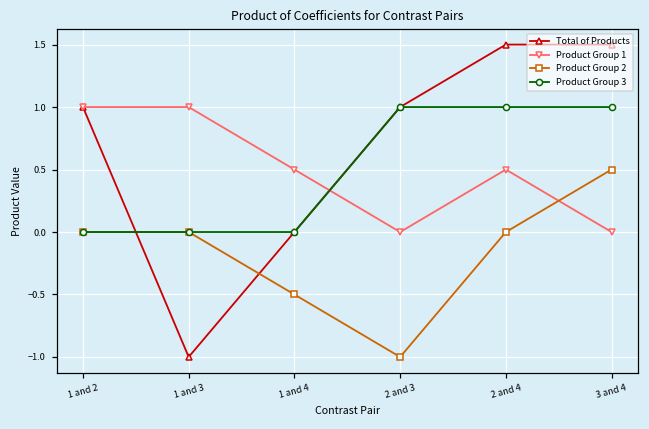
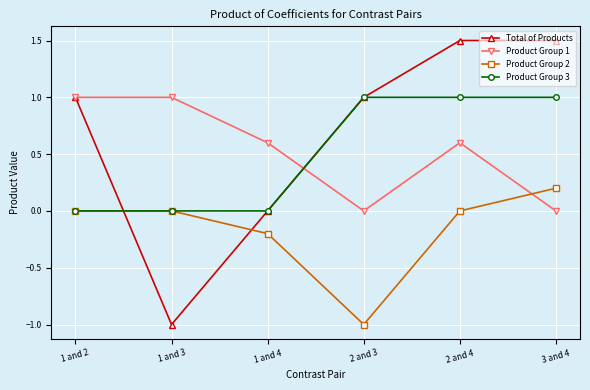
Product Group 1, 1 and 4: 0.5 -> 0.6
Product Group 2, 1 and 4: -0.5 -> -0.2
Product Group 1, 2 and 4: 0.5 -> 0.6
Product Group 2, 3 and 4: 0.5 -> 0.2
